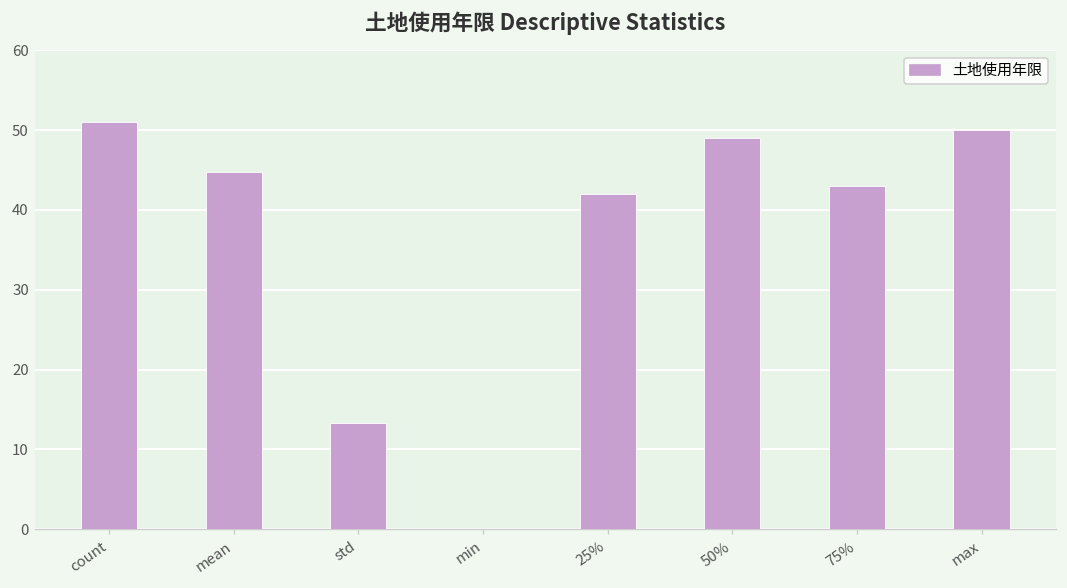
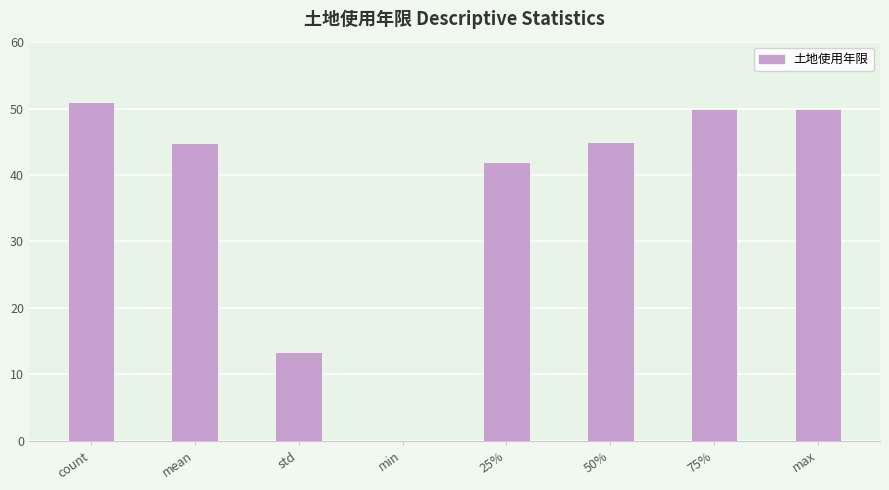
50%: 49 -> 45
75%: 43 -> 50
